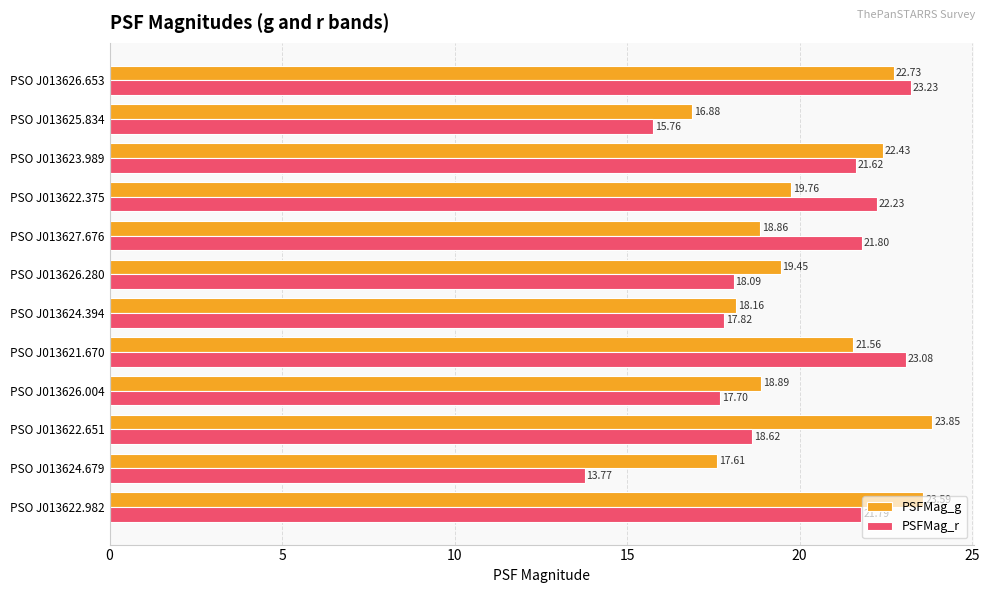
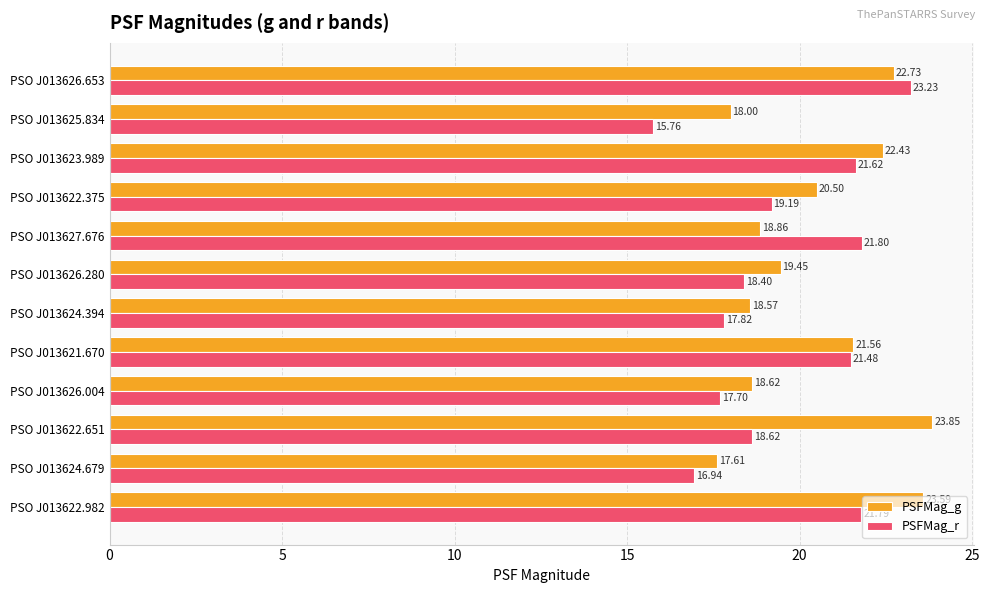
PSFMag_g, PSO J013625.834: 16.88 -> 18.00
PSFMag_g, PSO J013622.375: 19.76 -> 20.50
PSFMag_r, PSO J013622.375: 22.23 -> 19.19
PSFMag_r, PSO J013626.280: 18.09 -> 18.40
PSFMag_g, PSO J013624.394: 18.16 -> 18.57
PSFMag_r, PSO J013621.670: 23.08 -> 21.48
PSFMag_g, PSO J013626.004: 18.89 -> 18.62
PSFMag_r, PSO J013624.679: 13.77 -> 16.94
